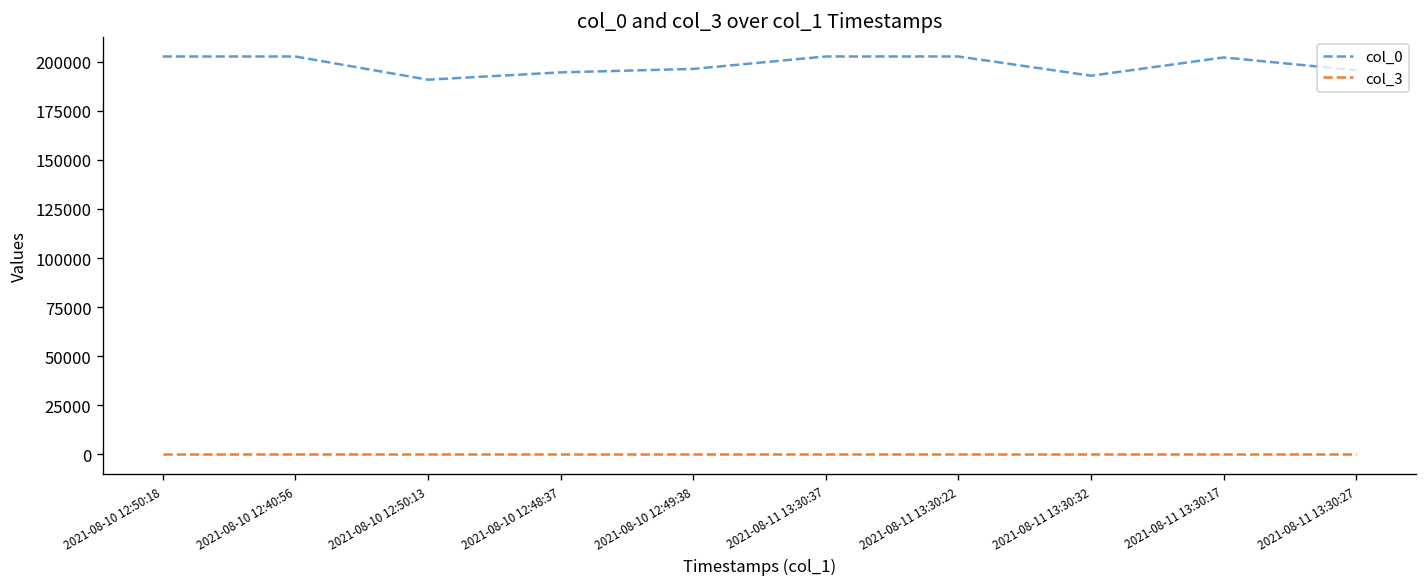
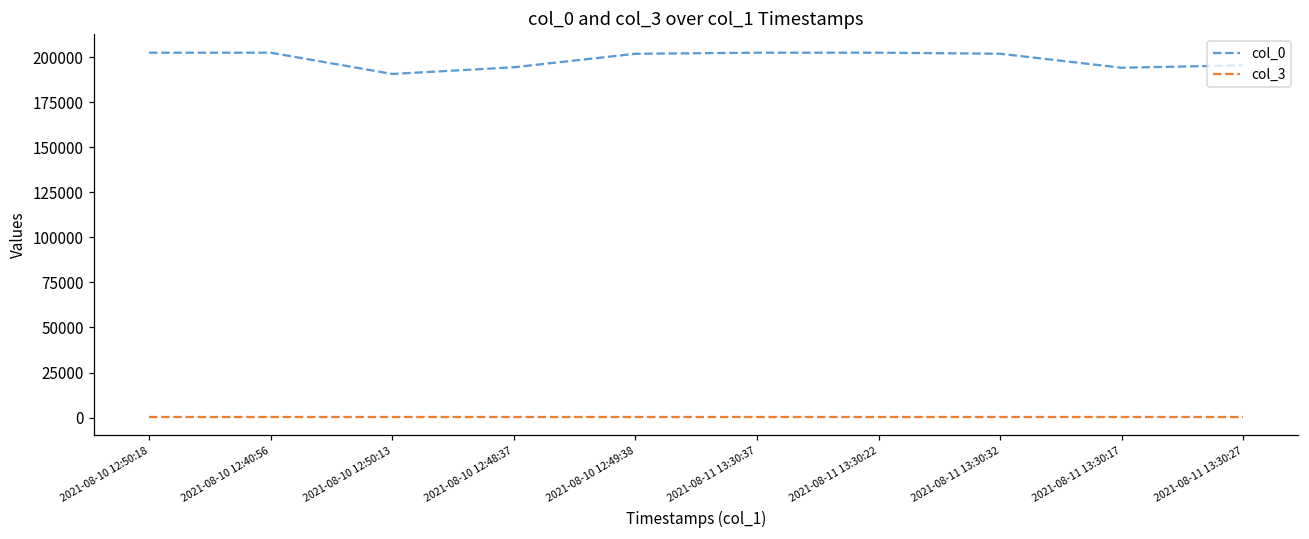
col_0, 2021-08-10 12:49:38: 196000 -> 202000
col_0, 2021-08-11 13:30:32: 193000 -> 202000
col_0, 2021-08-11 13:30:17: 202000 -> 194000
